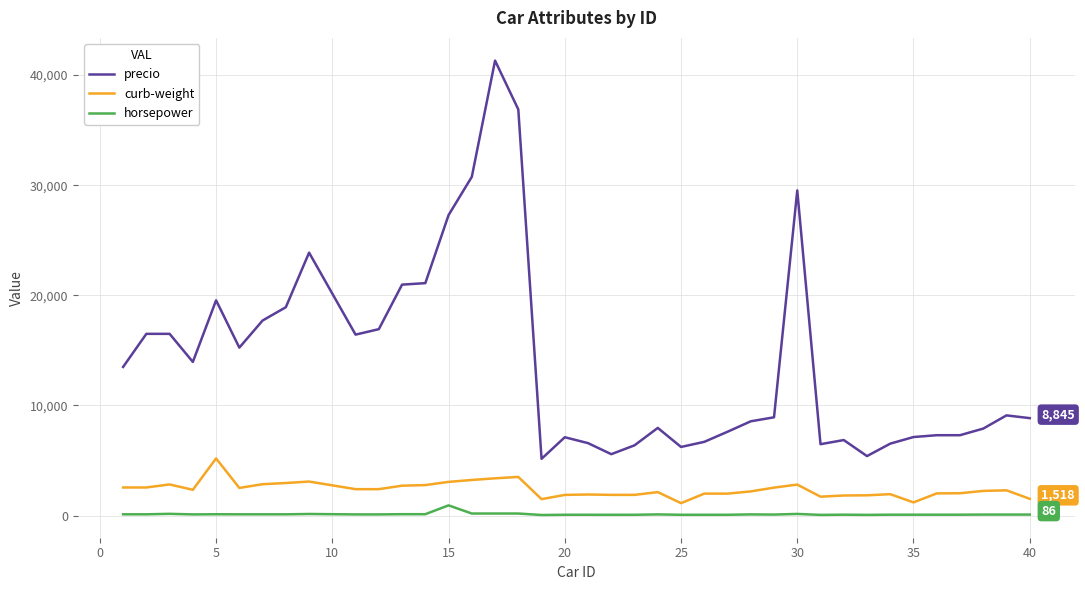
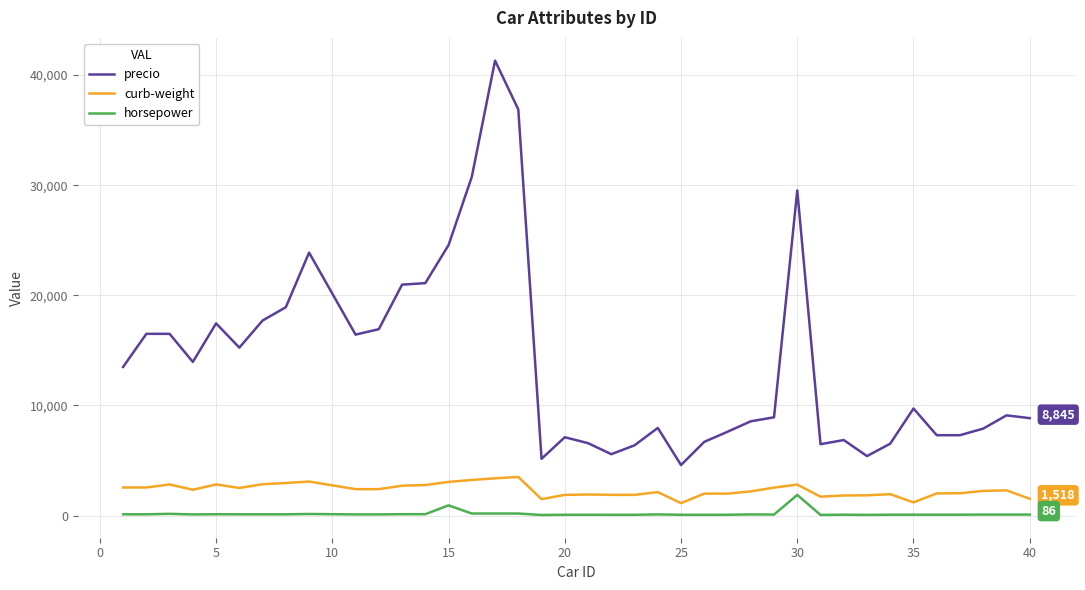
precio, 5: 19,500 -> 17,500
curb-weight, 5: 5,200 -> 2,800
precio, 15: 27,300 -> 24,600
precio, 25: 6,200 -> 4,600
horsepower, 30: 100 -> 1,900
precio, 35: 7,100 -> 9,700
